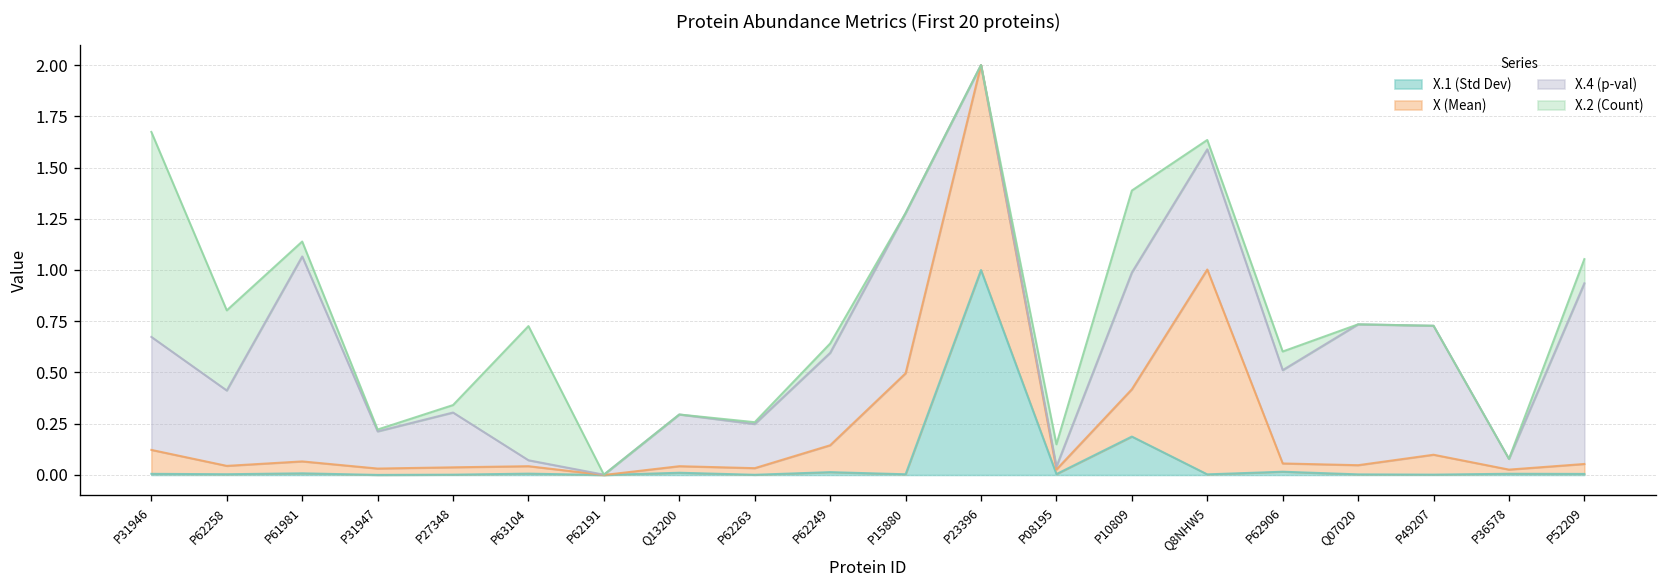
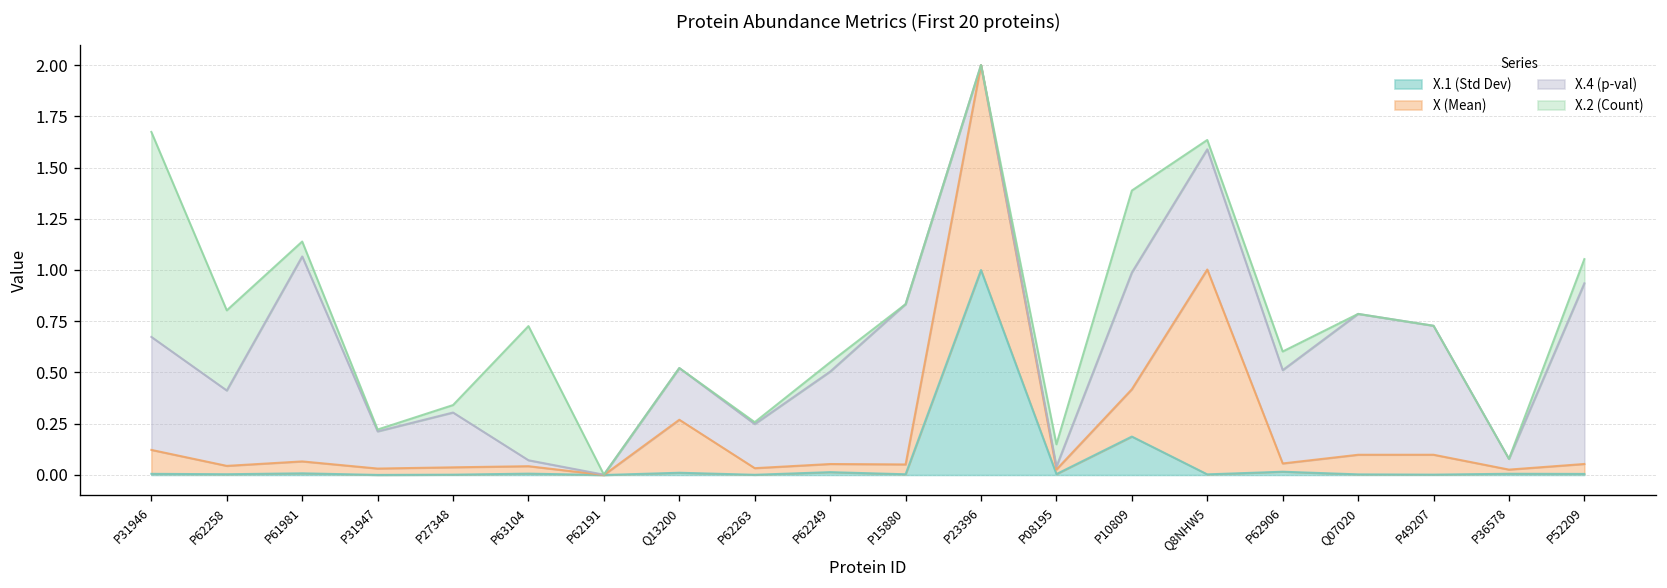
X (Mean), Q13200: 0.03 -> 0.26
X (Mean), P62249: 0.13 -> 0.04
X (Mean), P15880: 0.49 -> 0.05
X (Mean), Q07020: 0.04 -> 0.10
